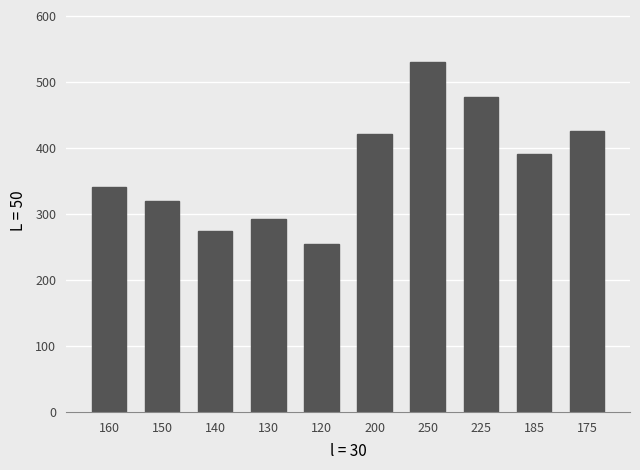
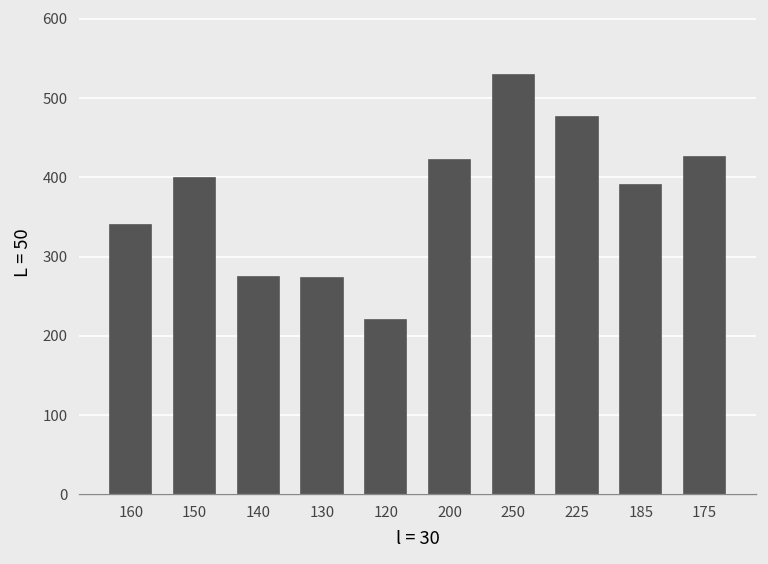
150: 320 -> 400
130: 290 -> 270
120: 250 -> 220
